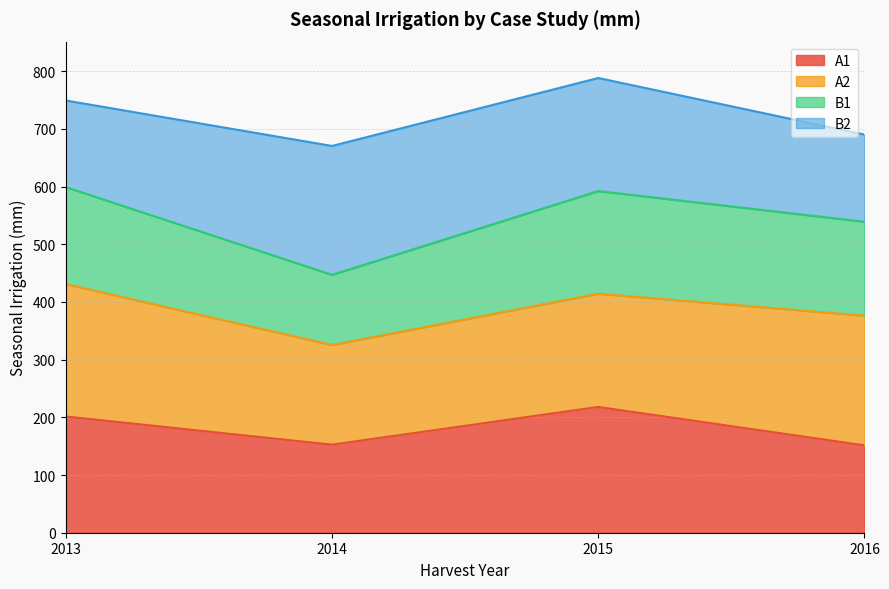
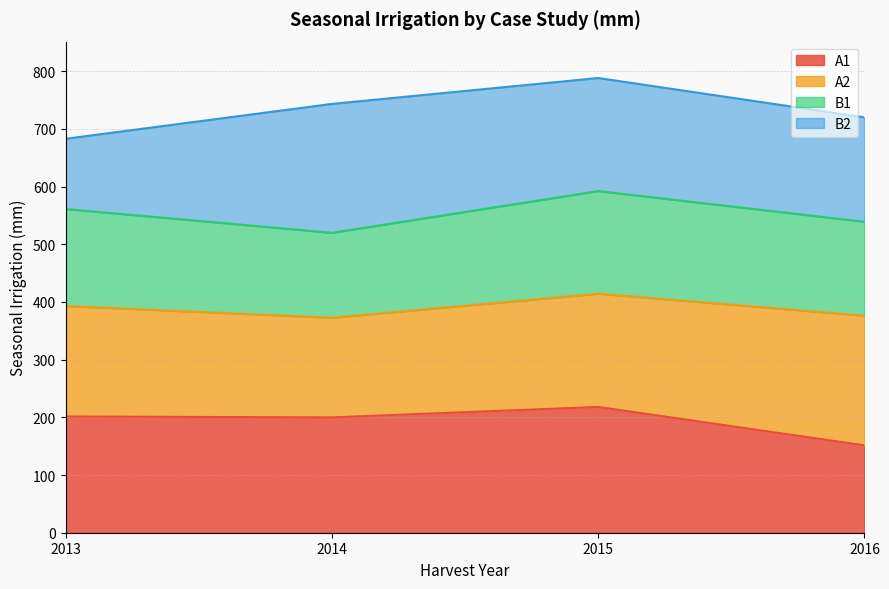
A2, 2013: 230 -> 190
B2, 2013: 150 -> 120
A1, 2014: 150 -> 200
B1, 2014: 120 -> 150
B2, 2016: 150 -> 180
